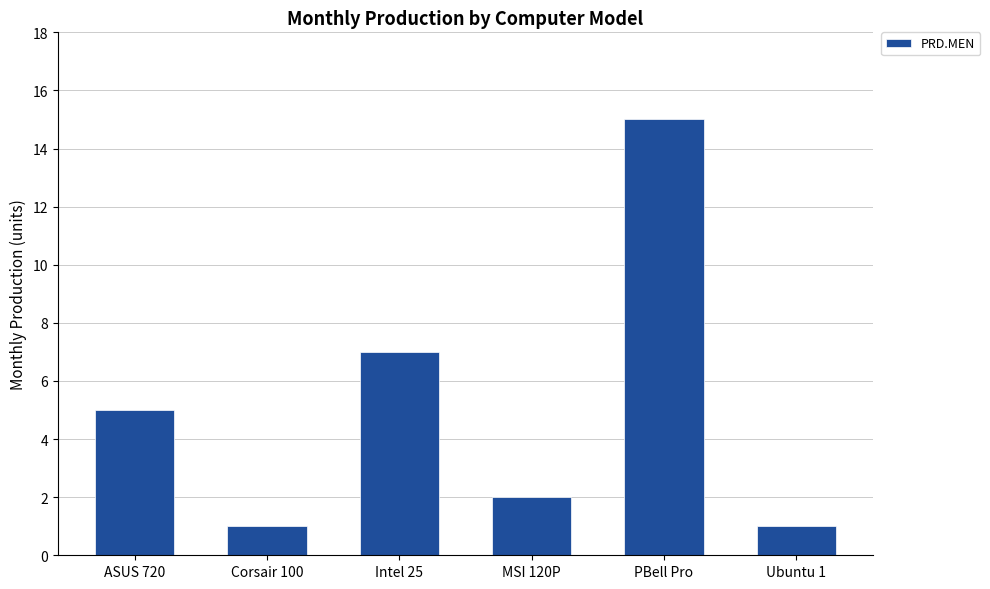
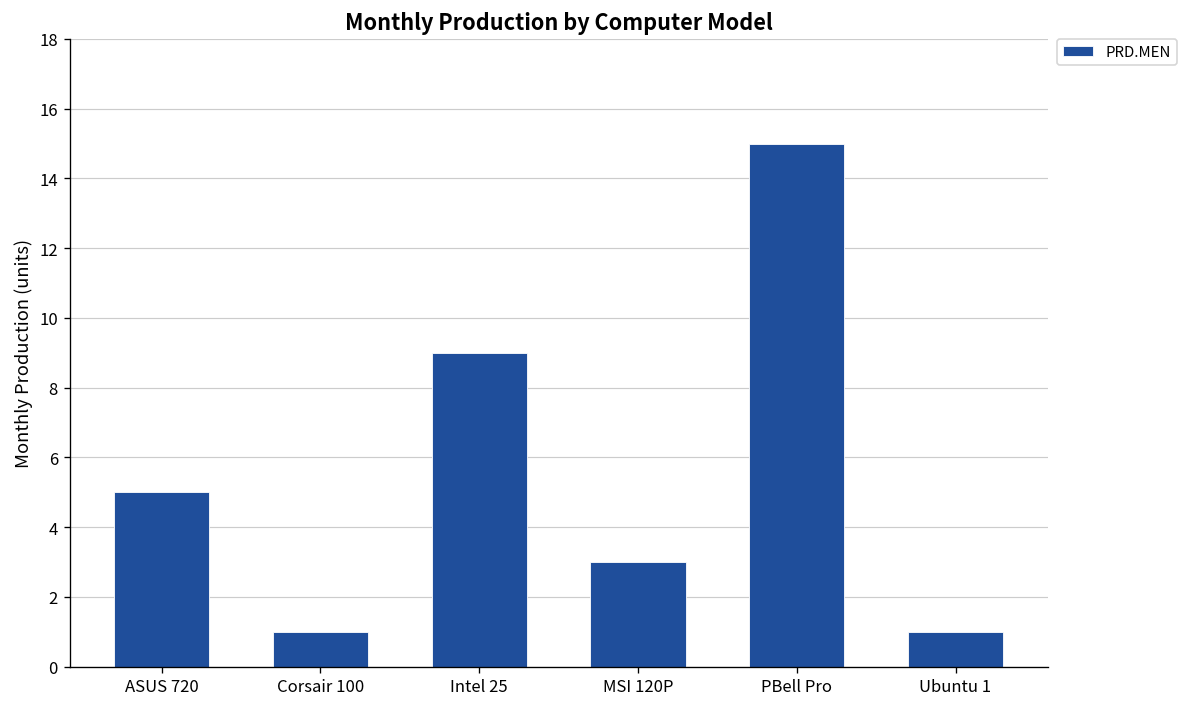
Intel 25: 7 -> 9
MSI 120P: 2 -> 3
